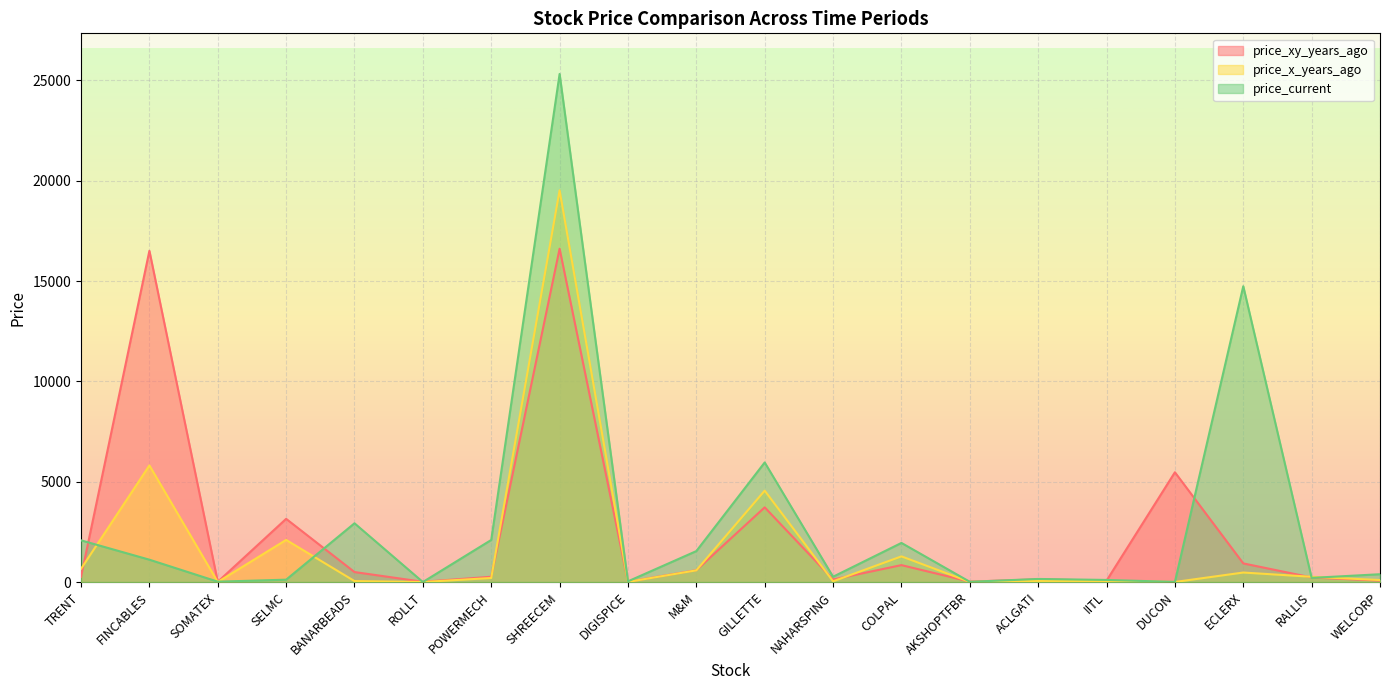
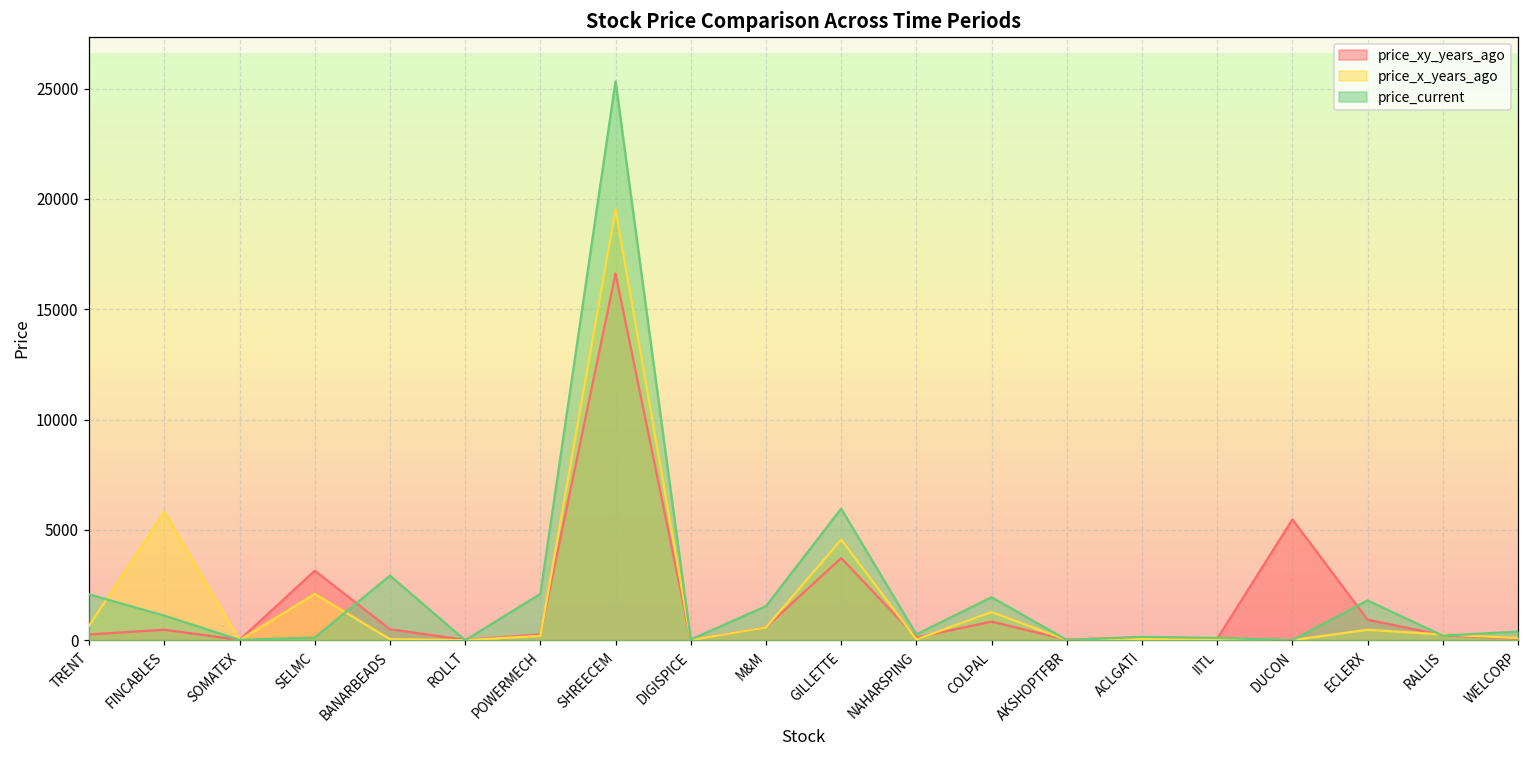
price_xy_years_ago, FINCABLES: 16500 -> 500
price_current, ECLERX: 14700 -> 1800
